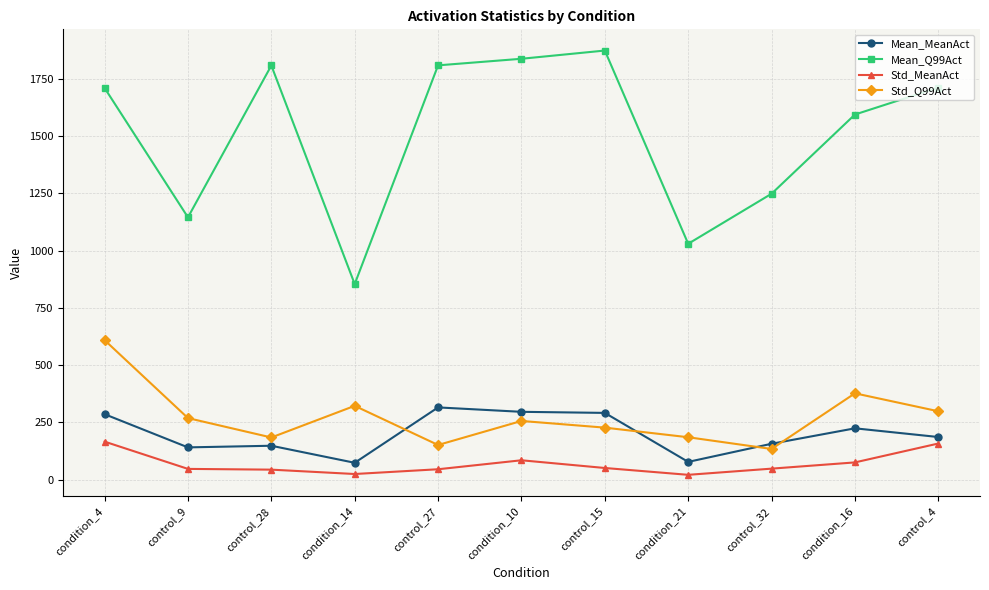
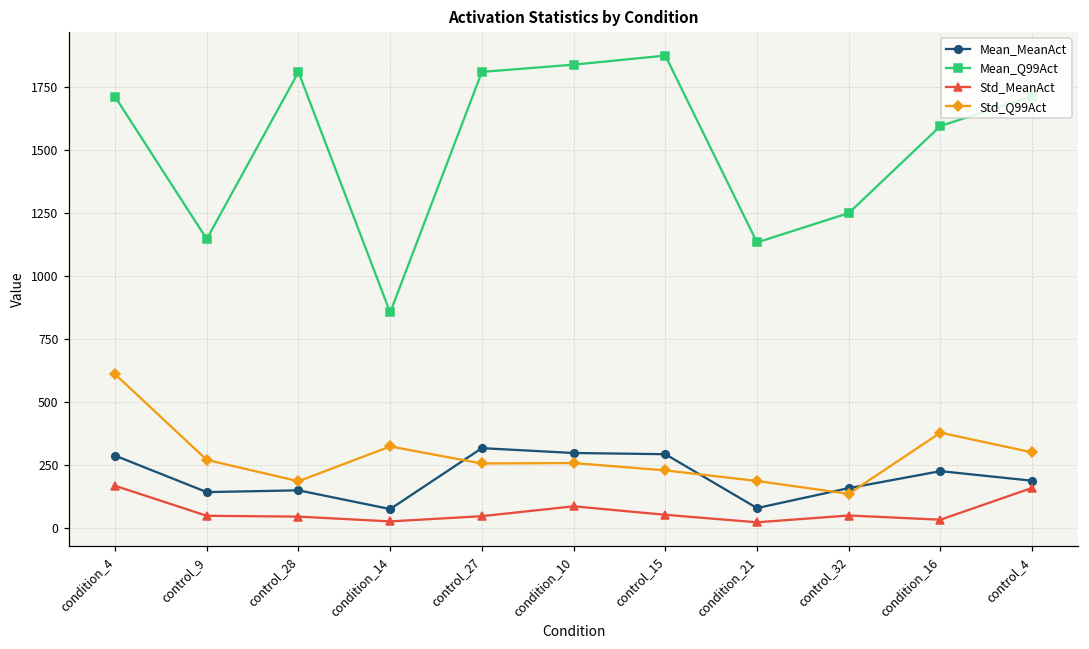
Std_Q99Act, control_27: 150 -> 250
Mean_Q99Act, condition_21: 1030 -> 1130
Std_MeanAct, condition_16: 80 -> 30
